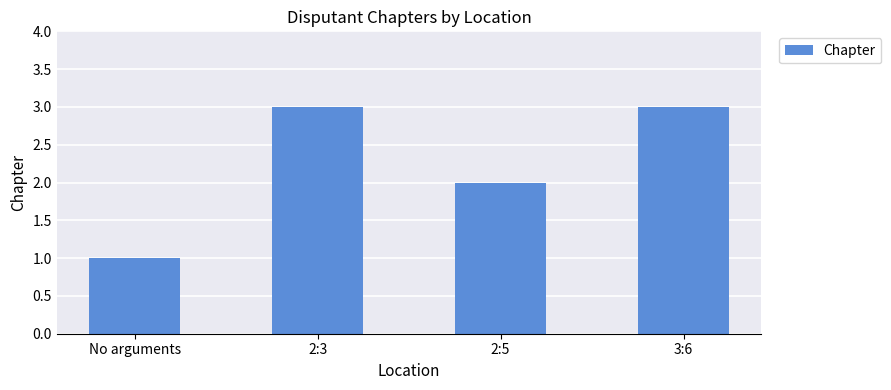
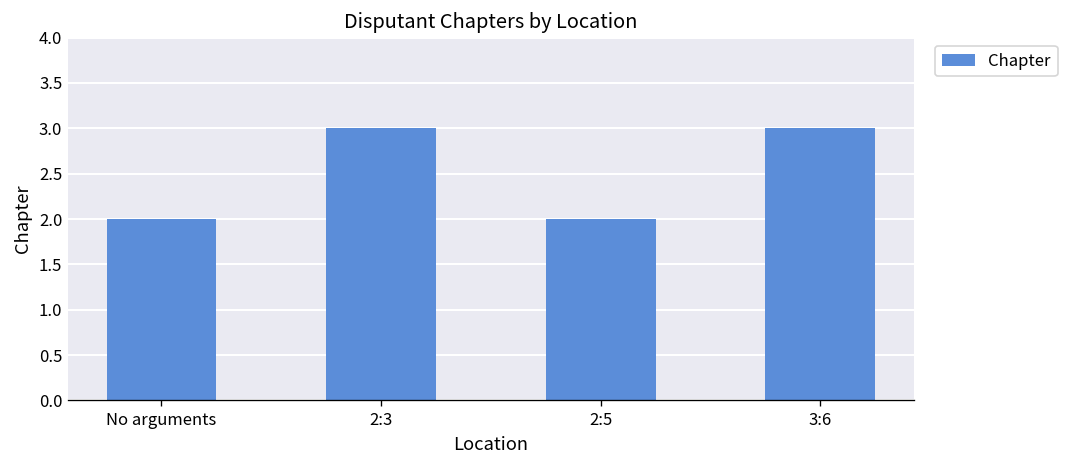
No arguments: 1 -> 2
